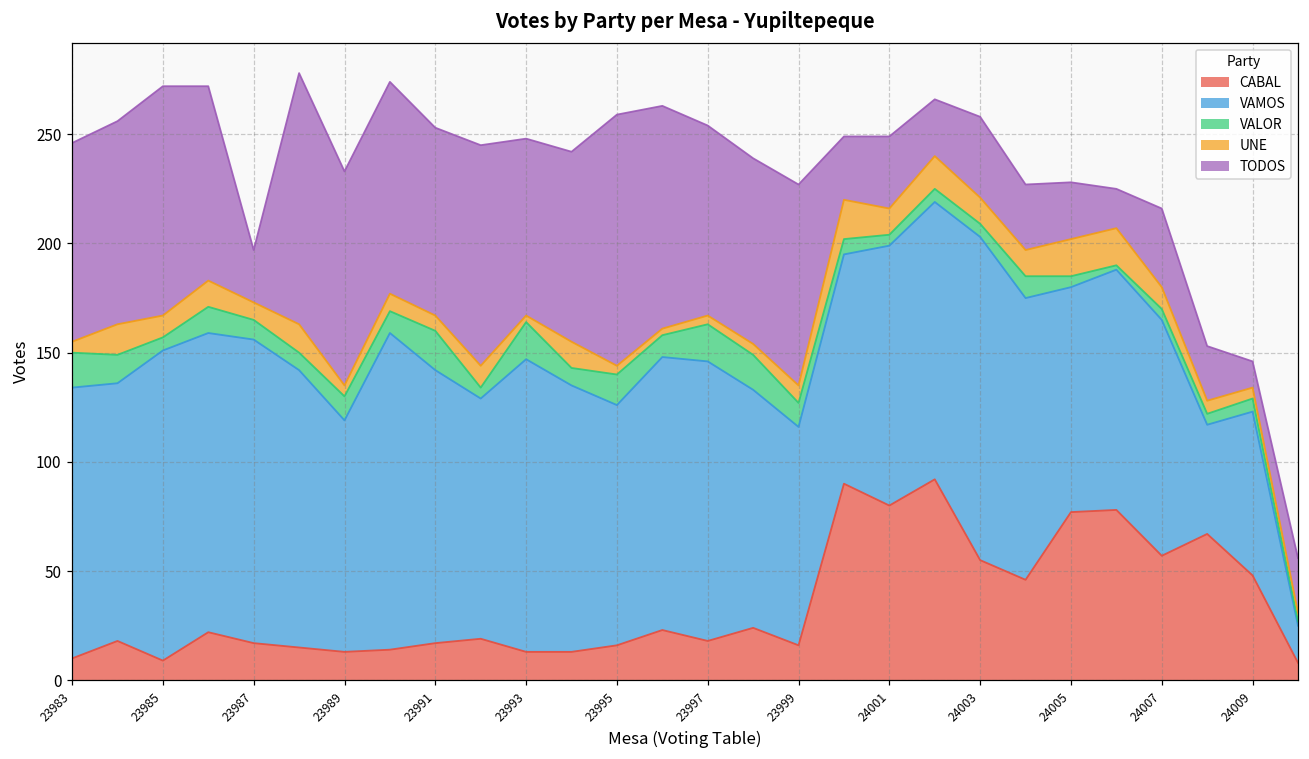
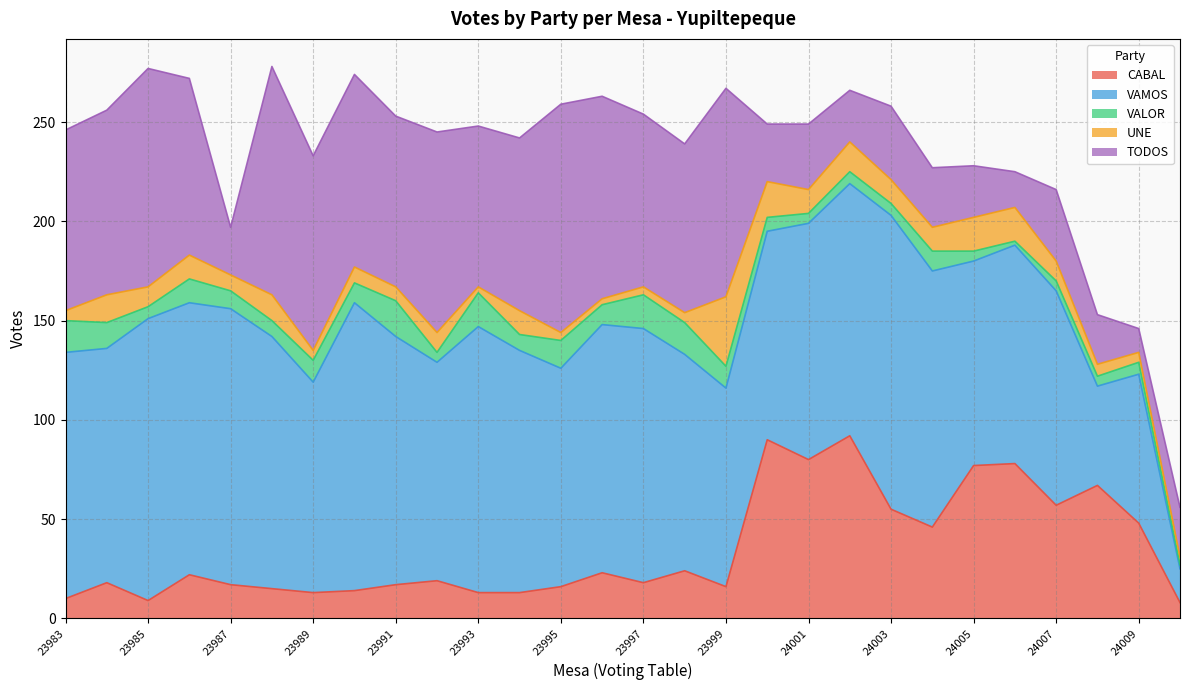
TODOS, 23985: 105 -> 110
UNE, 23999: 8 -> 35
TODOS, 23999: 92 -> 105
